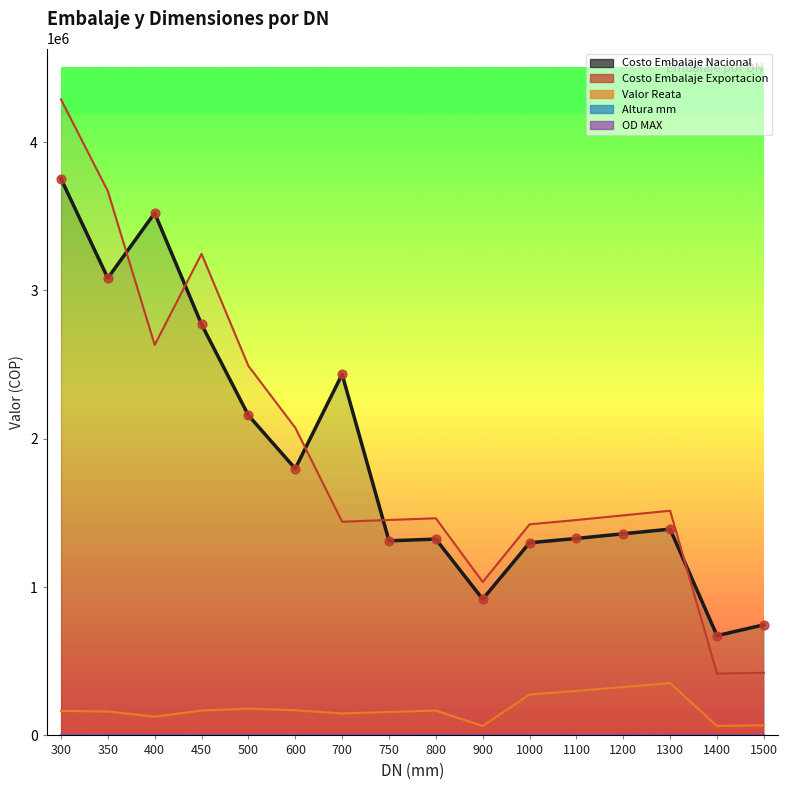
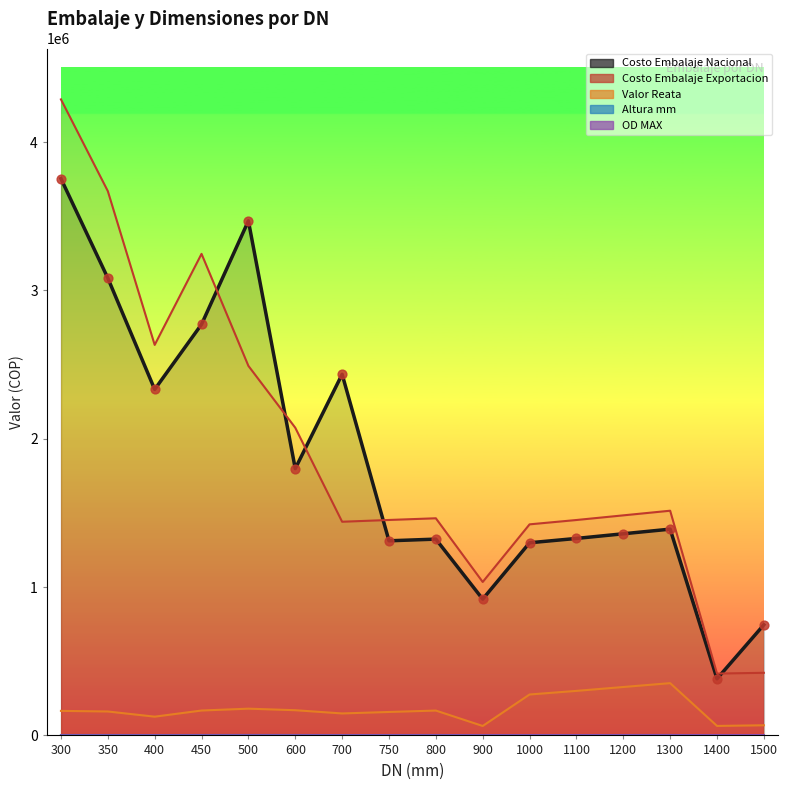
Costo Embalaje Nacional, 400: 3520000 -> 2330000
Costo Embalaje Nacional, 500: 2160000 -> 3470000
Costo Embalaje Nacional, 1400: 670000 -> 380000
